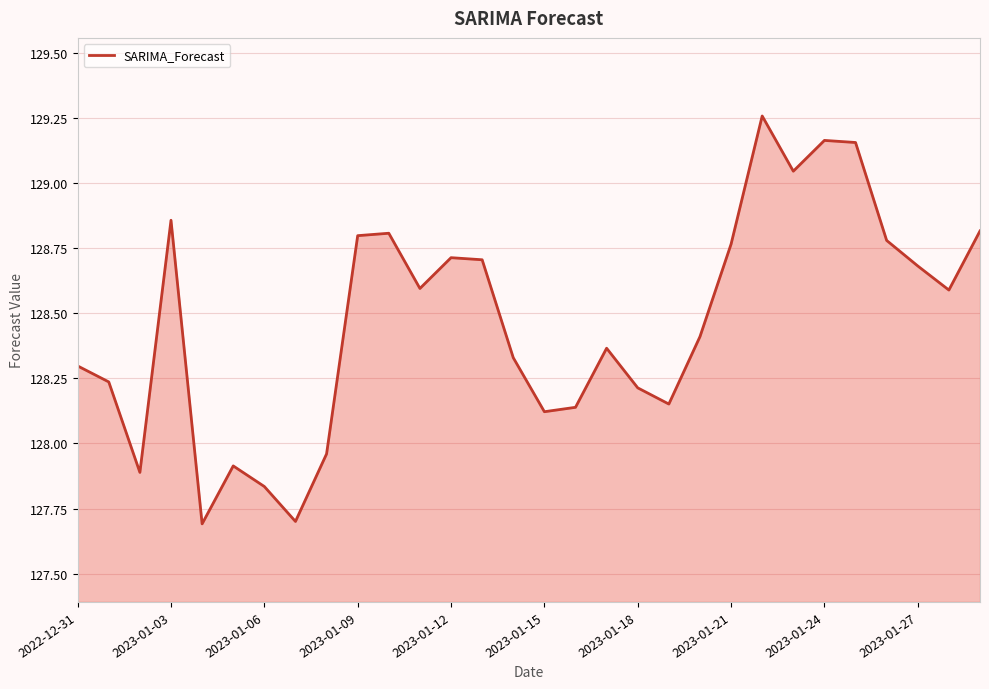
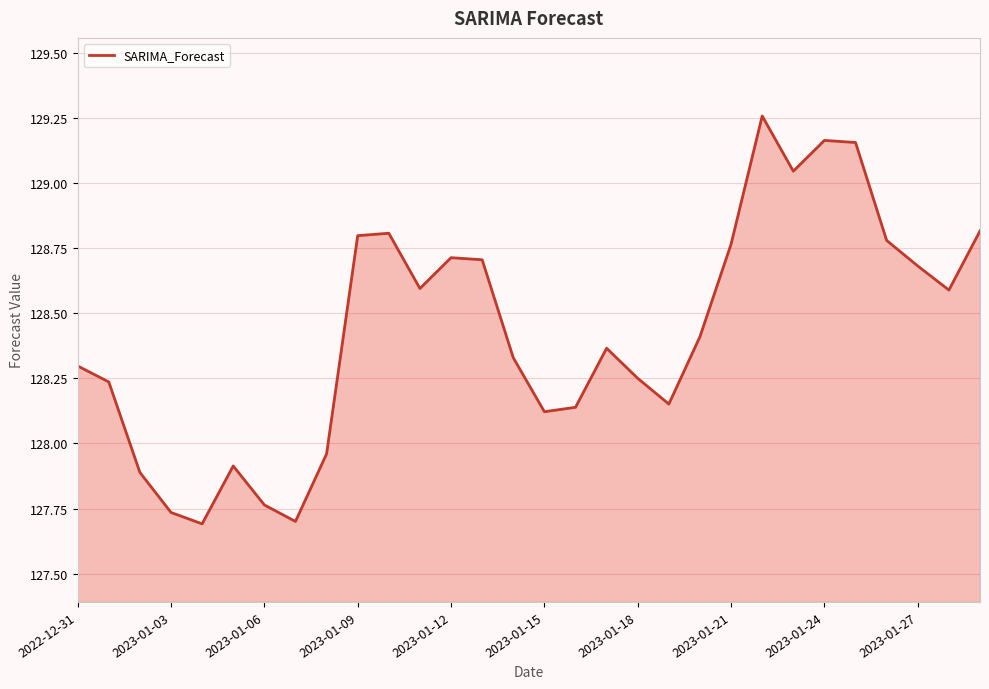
2023-01-03: 128.86 -> 127.73
2023-01-06: 127.83 -> 127.76
2023-01-18: 128.21 -> 128.25
